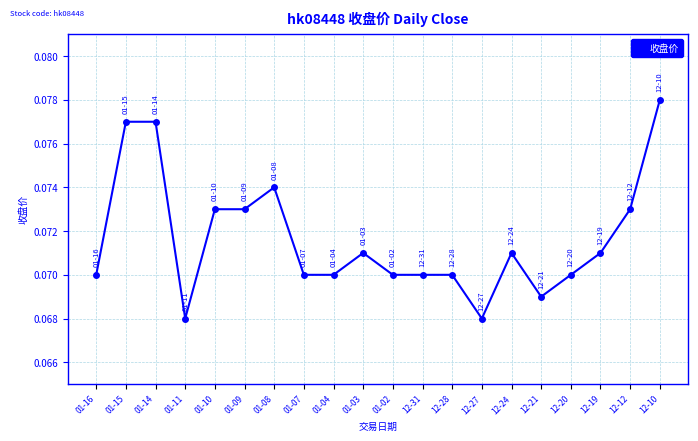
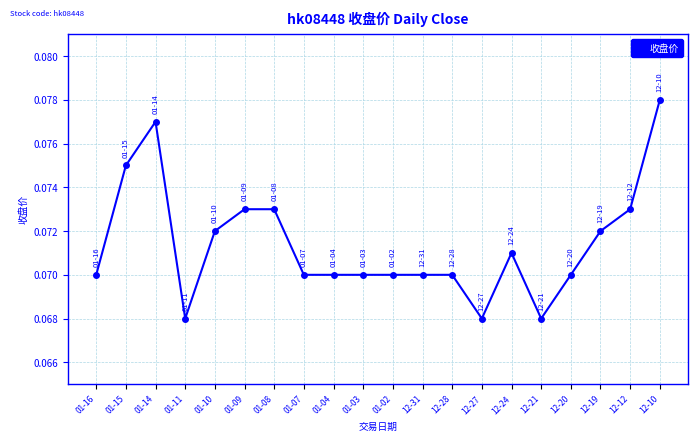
01-15: 0.077 -> 0.075
01-10: 0.073 -> 0.072
01-08: 0.074 -> 0.073
01-03: 0.071 -> 0.070
12-21: 0.069 -> 0.068
12-19: 0.071 -> 0.072
